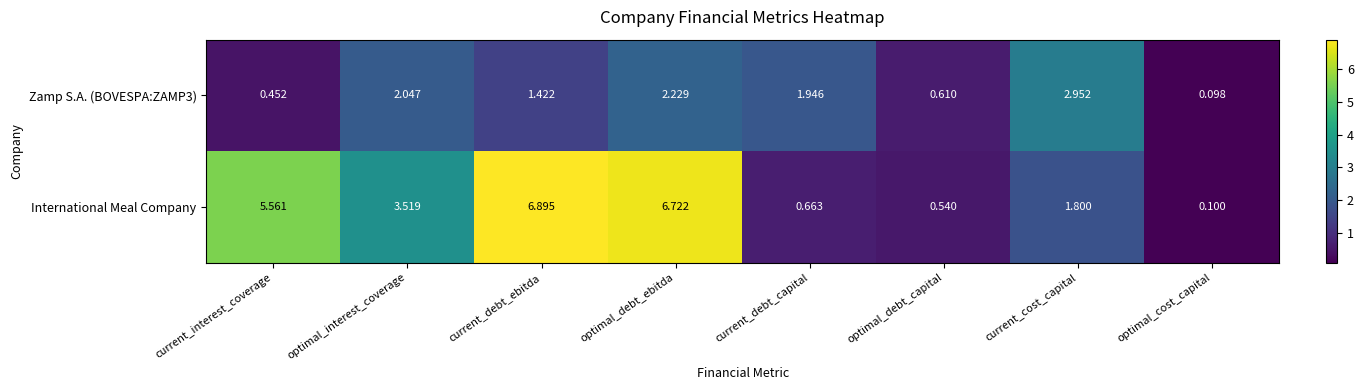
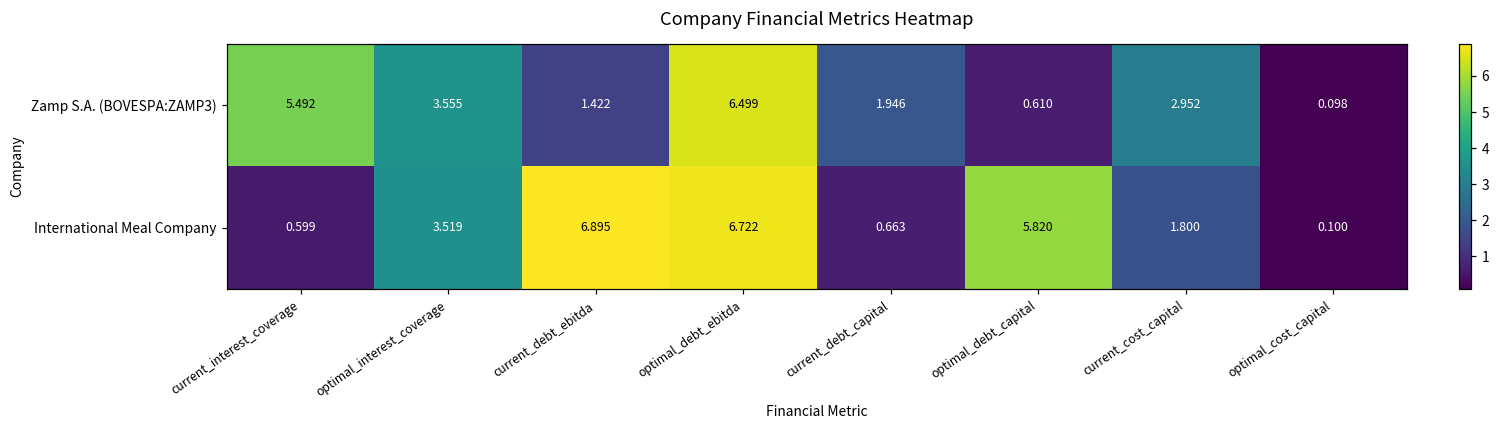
Zamp S.A. (BOVESPA:ZAMP3), current_interest_coverage: 0.452 -> 5.492
Zamp S.A. (BOVESPA:ZAMP3), optimal_interest_coverage: 2.047 -> 3.555
Zamp S.A. (BOVESPA:ZAMP3), optimal_debt_ebitda: 2.229 -> 6.499
International Meal Company, current_interest_coverage: 5.561 -> 0.599
International Meal Company, optimal_debt_capital: 0.540 -> 5.820
